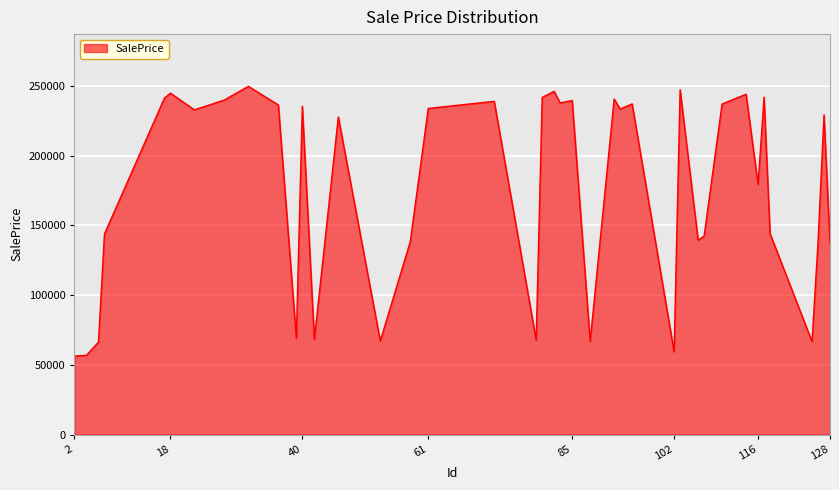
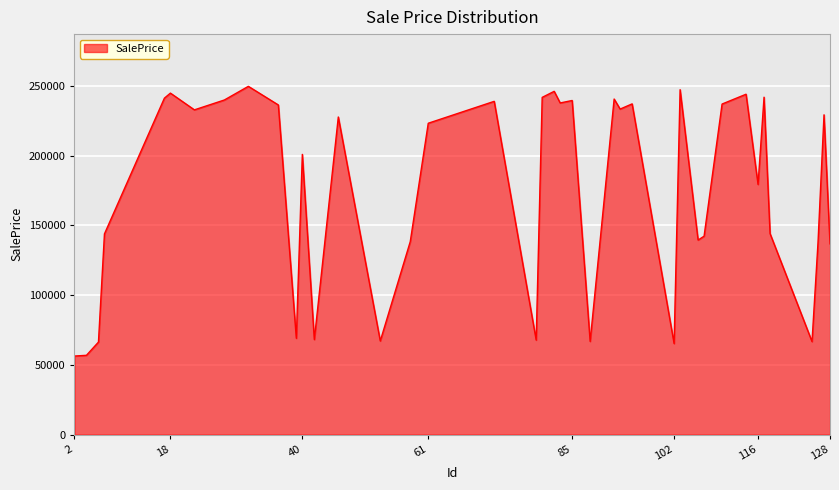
40: 235000 -> 201000
61: 234000 -> 223000
102: 59000 -> 65000
